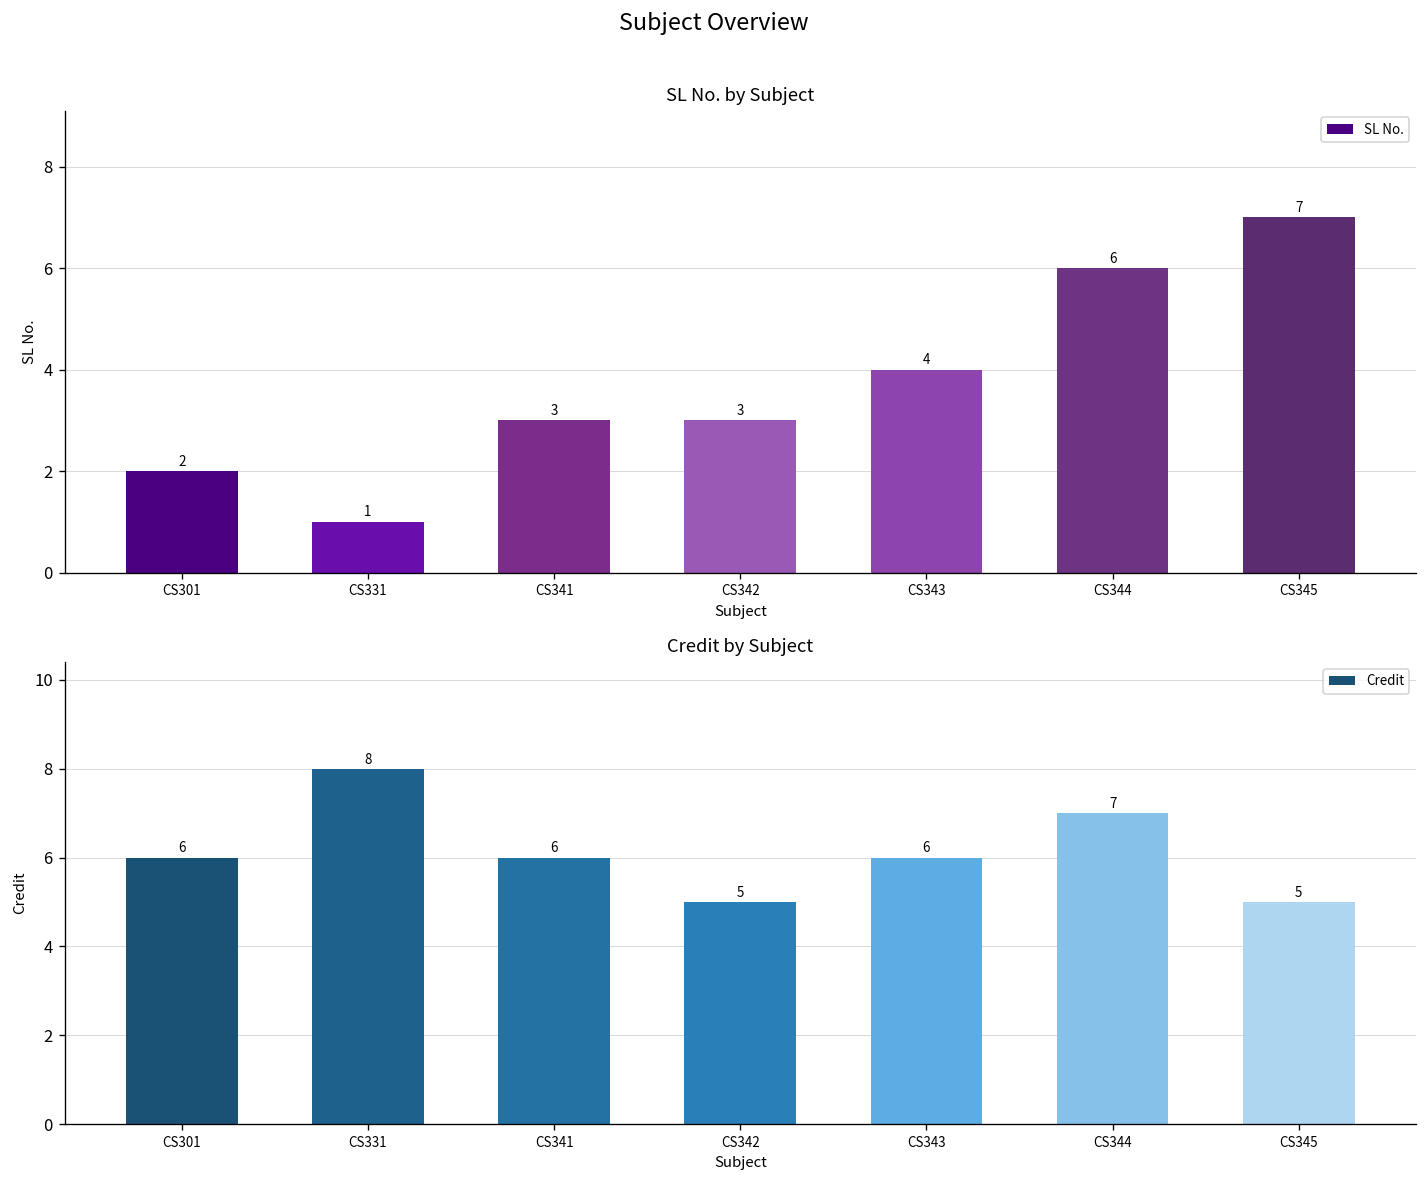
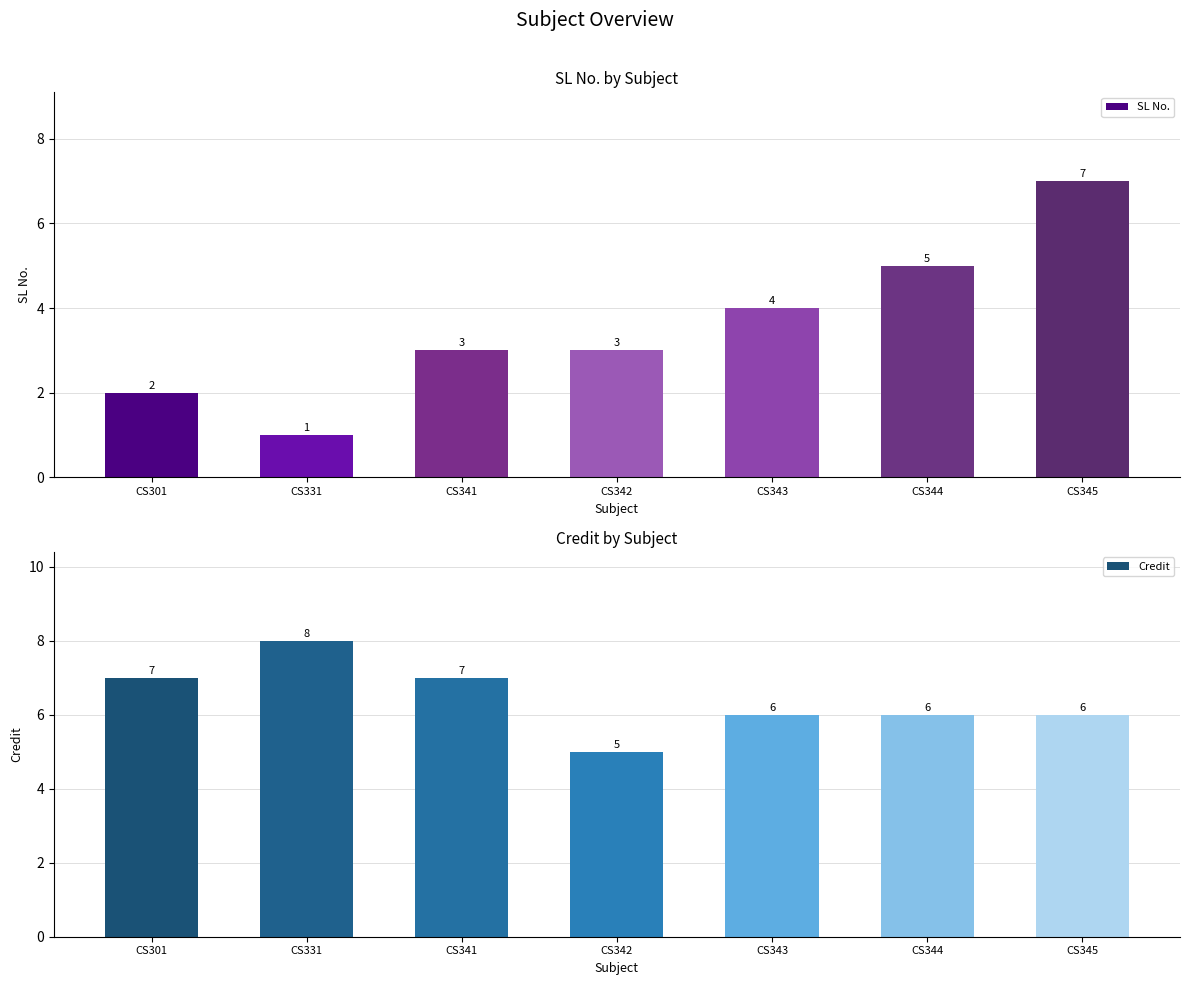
SL No. by Subject, CS344: 6 -> 5
Credit by Subject, CS301: 6 -> 7
Credit by Subject, CS341: 6 -> 7
Credit by Subject, CS344: 7 -> 6
Credit by Subject, CS345: 5 -> 6
